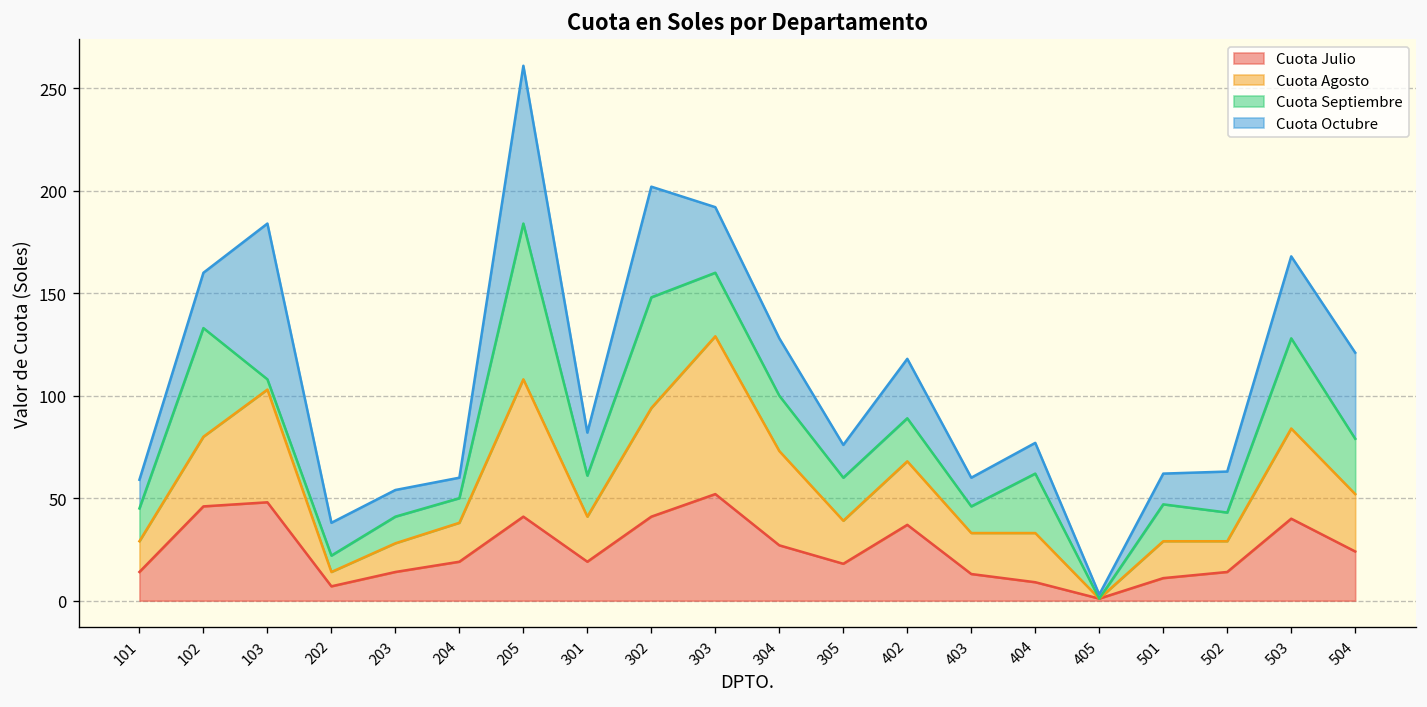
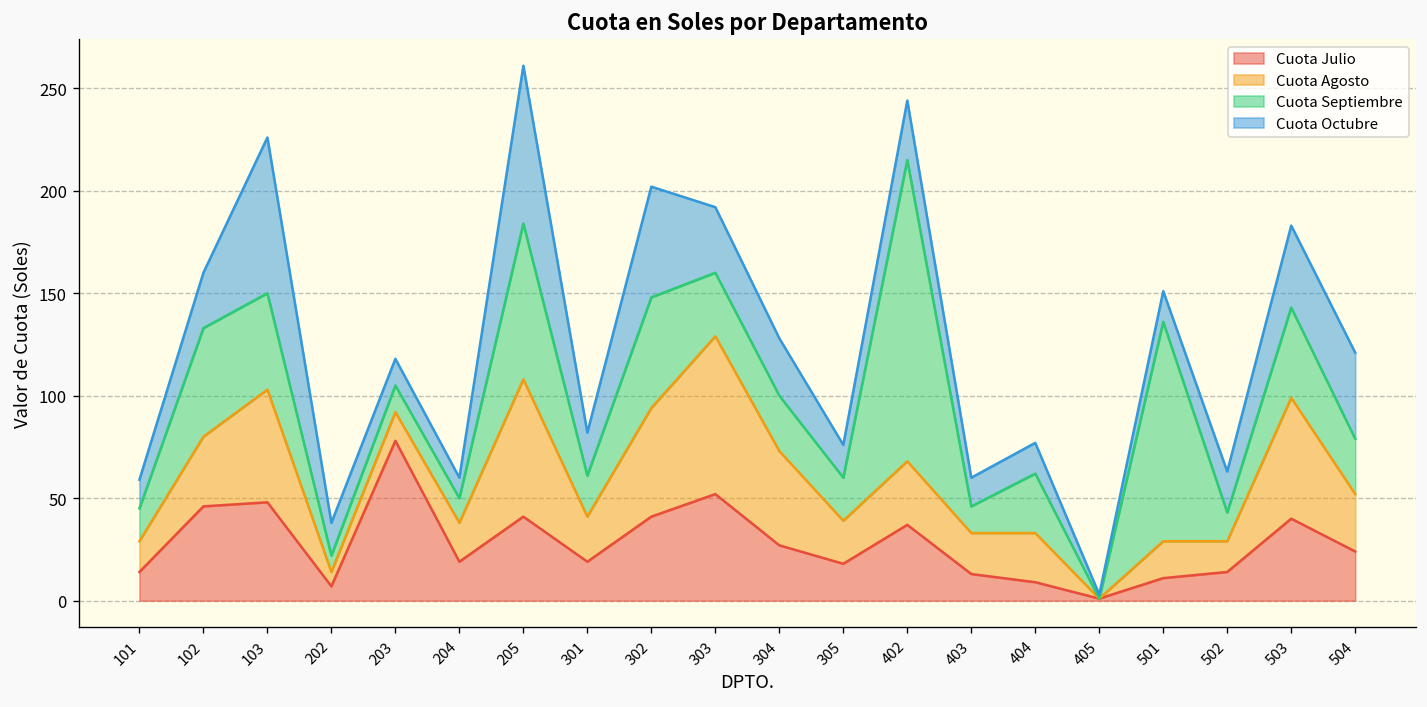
Cuota Septiembre, 103: 5 -> 47
Cuota Julio, 203: 14 -> 78
Cuota Septiembre, 402: 21 -> 147
Cuota Septiembre, 501: 18 -> 107
Cuota Agosto, 503: 44 -> 59
